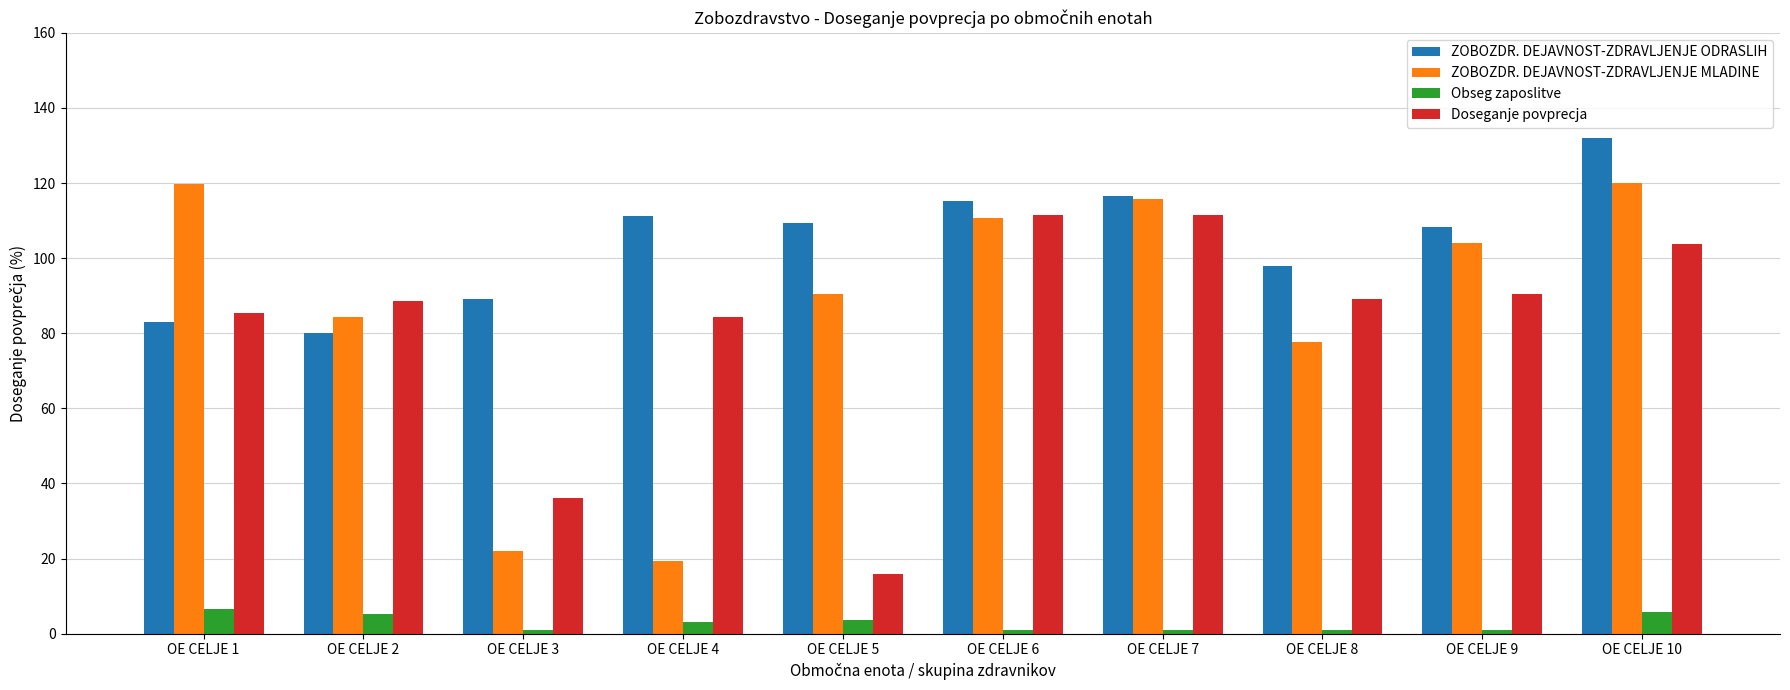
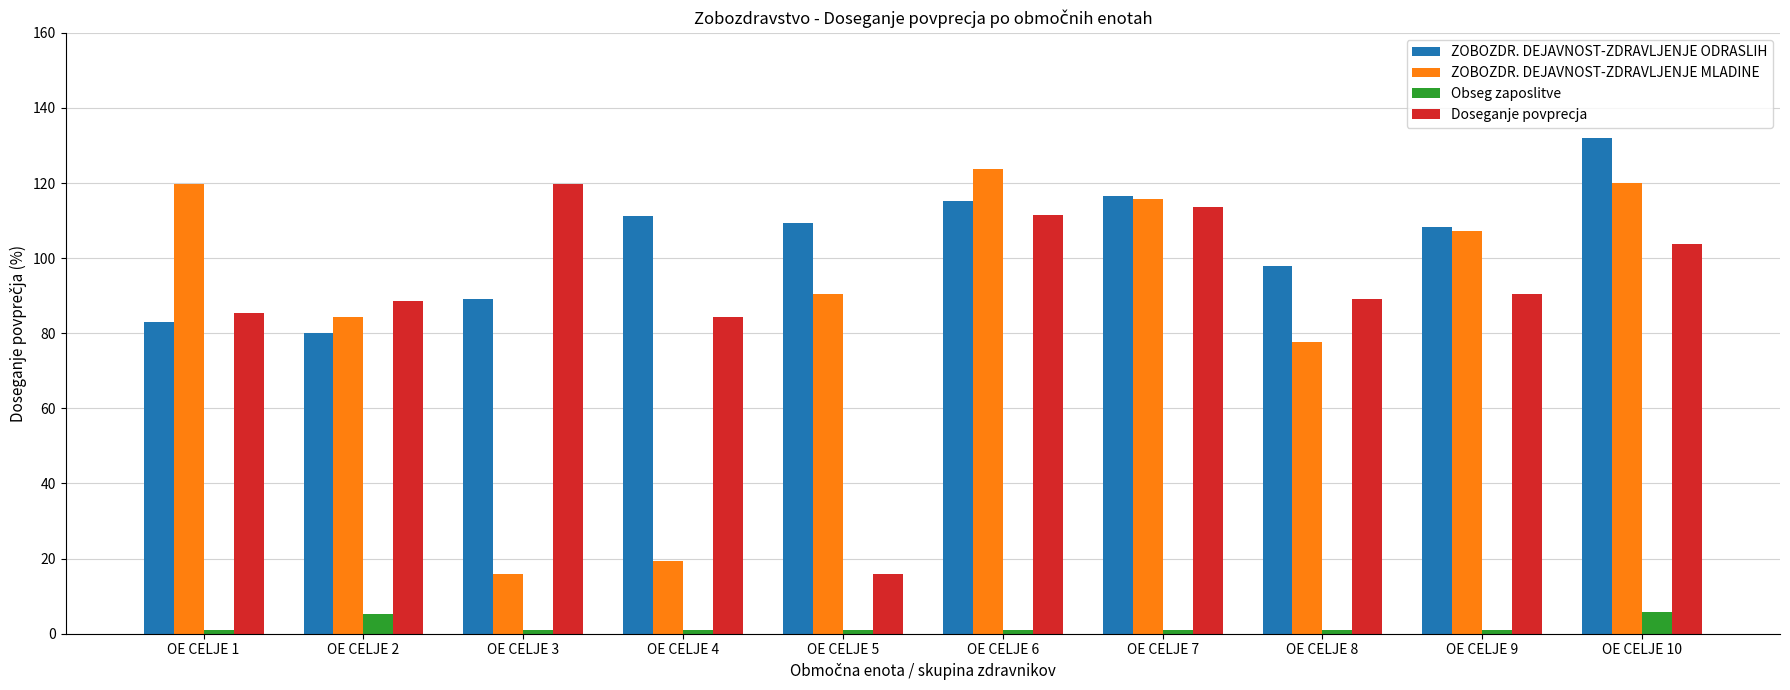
Obseg zaposlitve, OE CELJE 1: 7 -> 1
ZOBOZDR. DEJAVNOST-ZDRAVLJENJE MLADINE, OE CELJE 3: 22 -> 16
Doseganje povprecja, OE CELJE 3: 36 -> 120
Obseg zaposlitve, OE CELJE 4: 3 -> 1
Obseg zaposlitve, OE CELJE 5: 4 -> 1
ZOBOZDR. DEJAVNOST-ZDRAVLJENJE MLADINE, OE CELJE 6: 111 -> 124
Doseganje povprecja, OE CELJE 7: 111 -> 114
ZOBOZDR. DEJAVNOST-ZDRAVLJENJE MLADINE, OE CELJE 9: 104 -> 107
